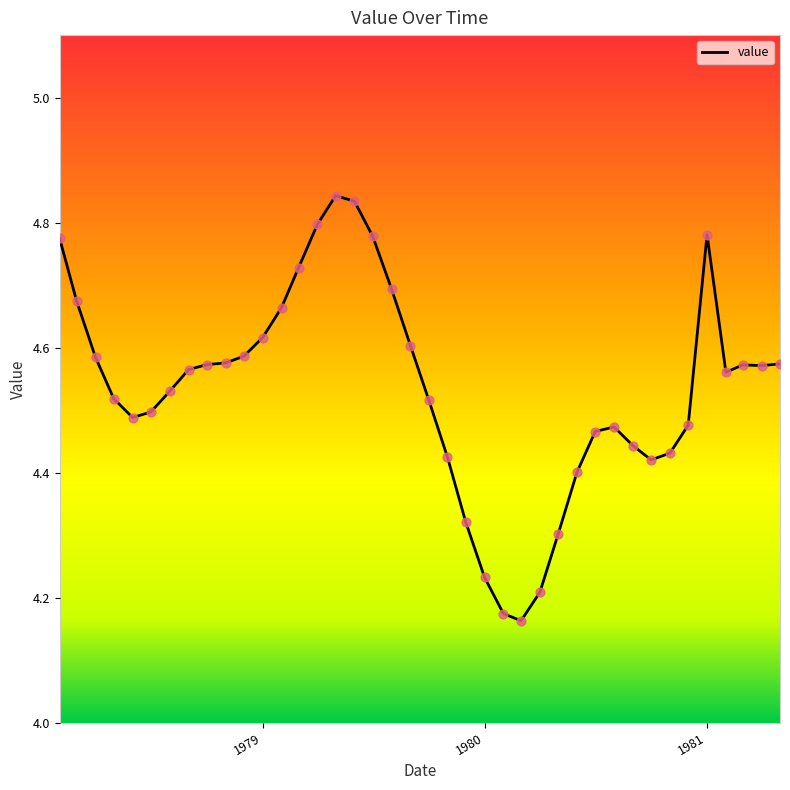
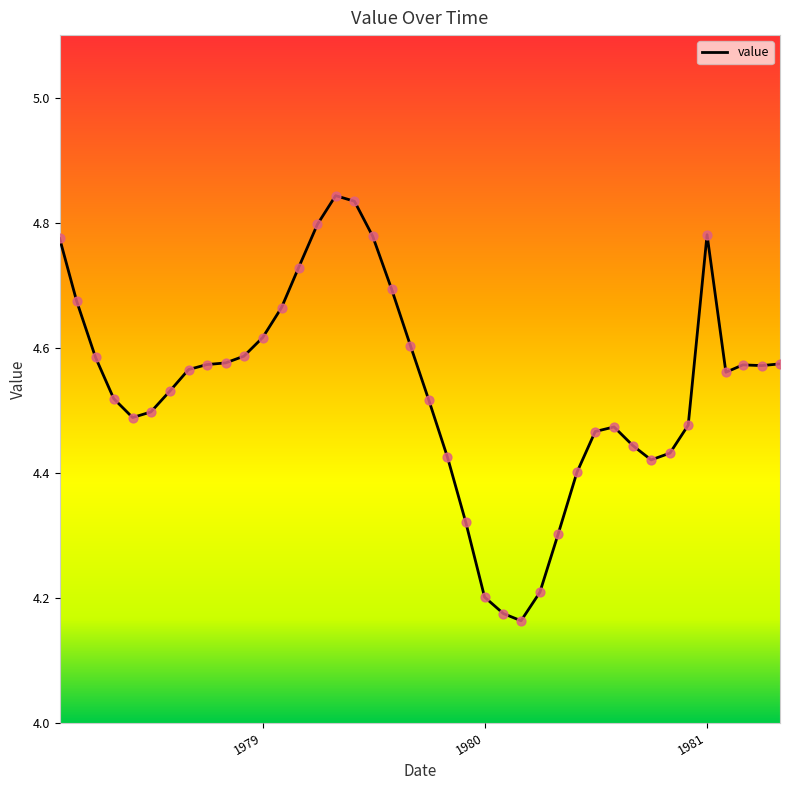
1980: 4.23 -> 4.20
